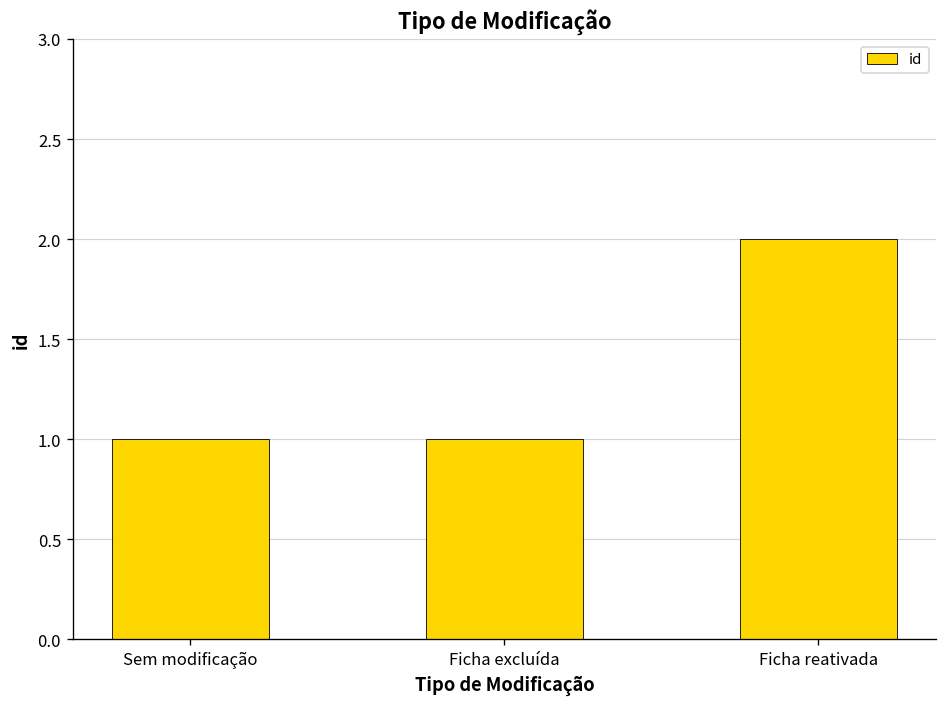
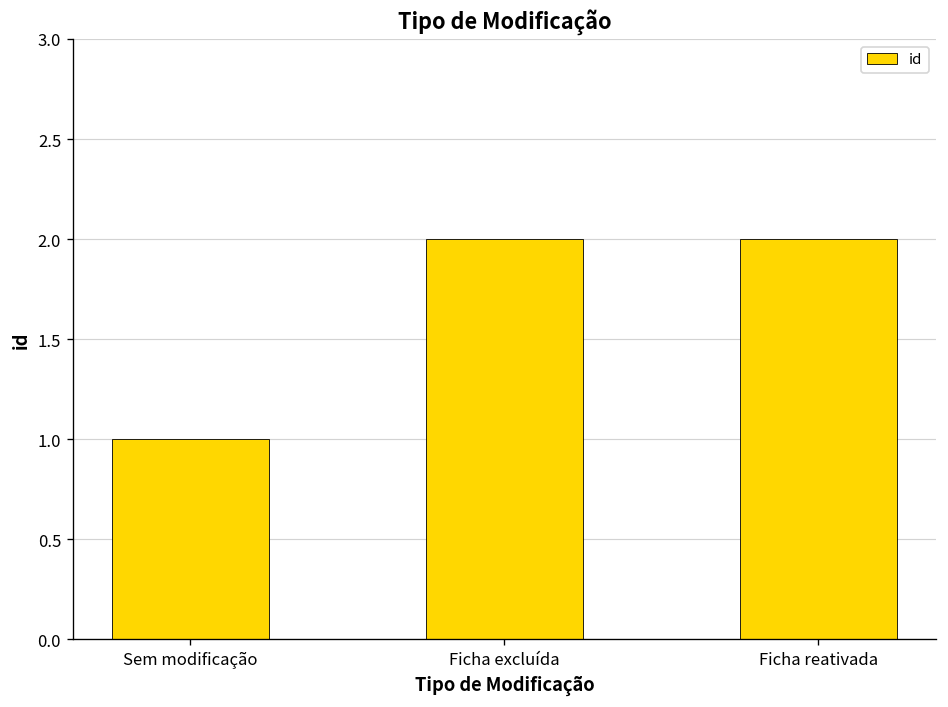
Ficha excluída: 1 -> 2
